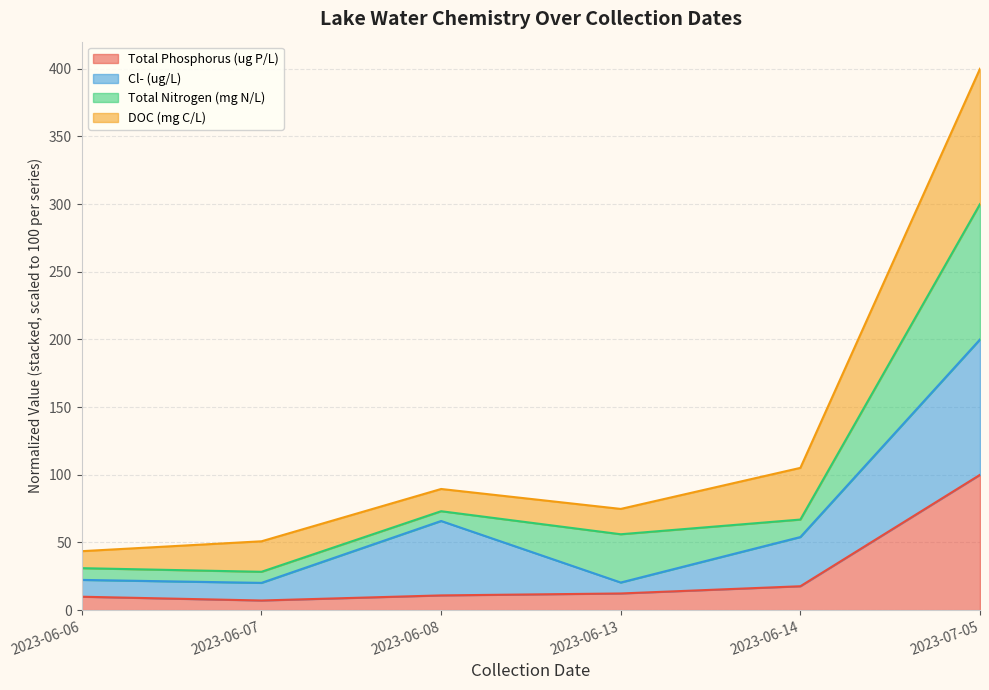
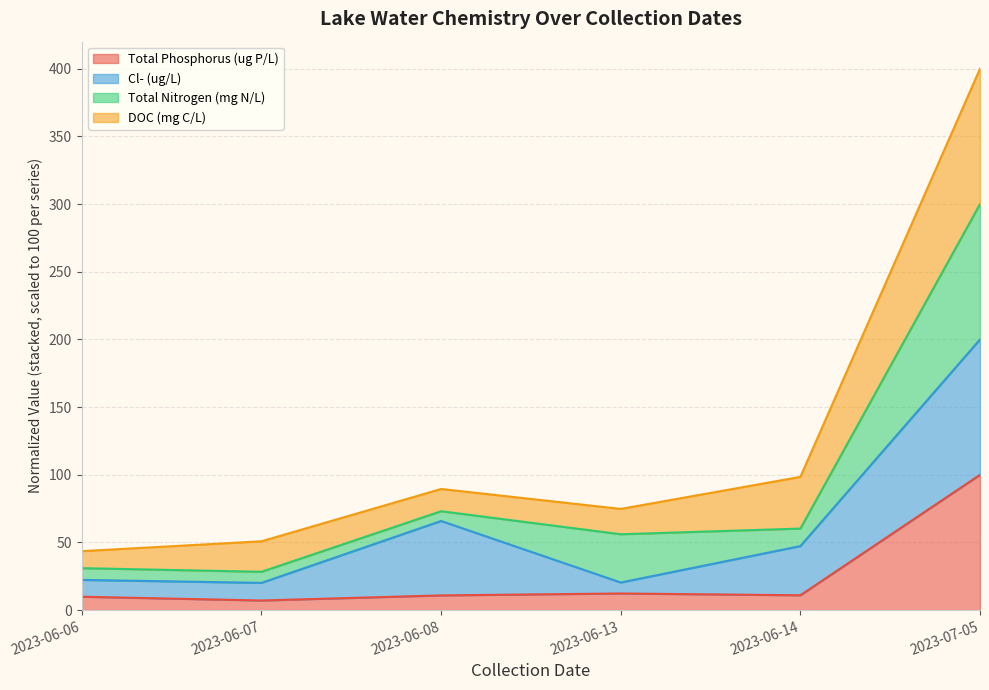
Total Phosphorus (ug P/L), 2023-06-14: 18 -> 11
